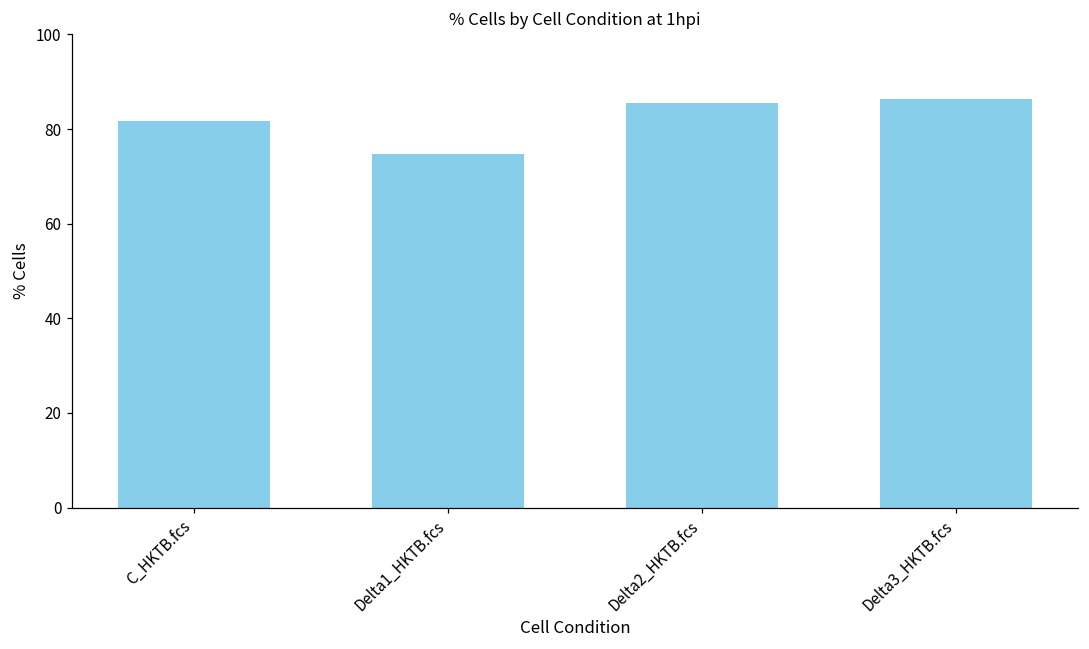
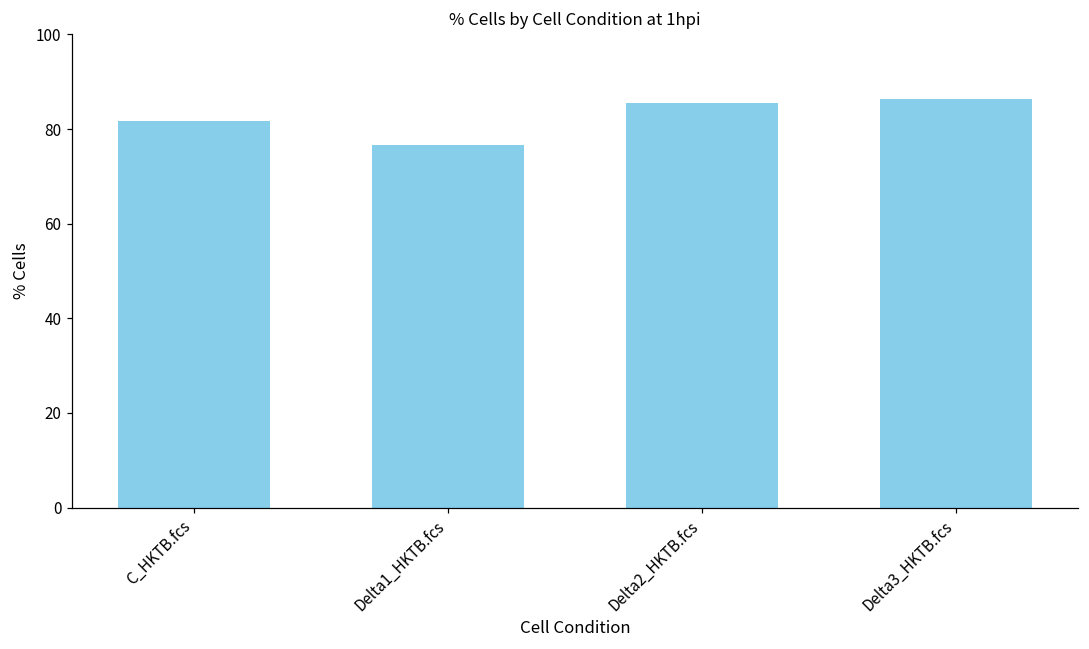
Delta1_HKTB.fcs: 75 -> 77
